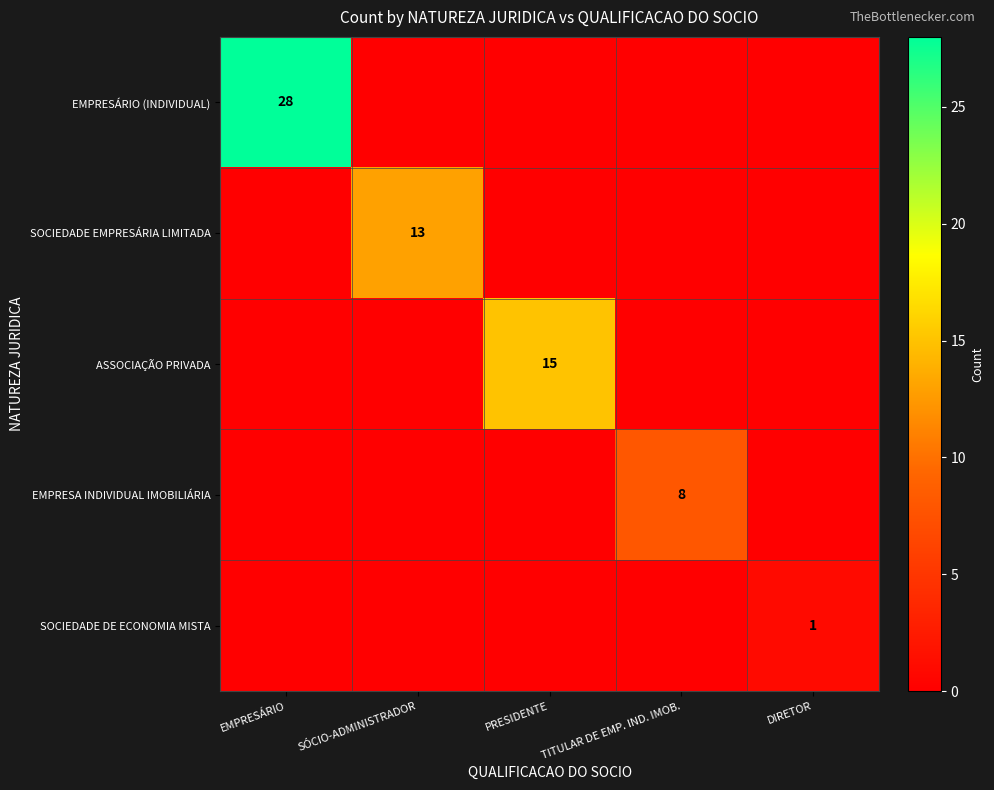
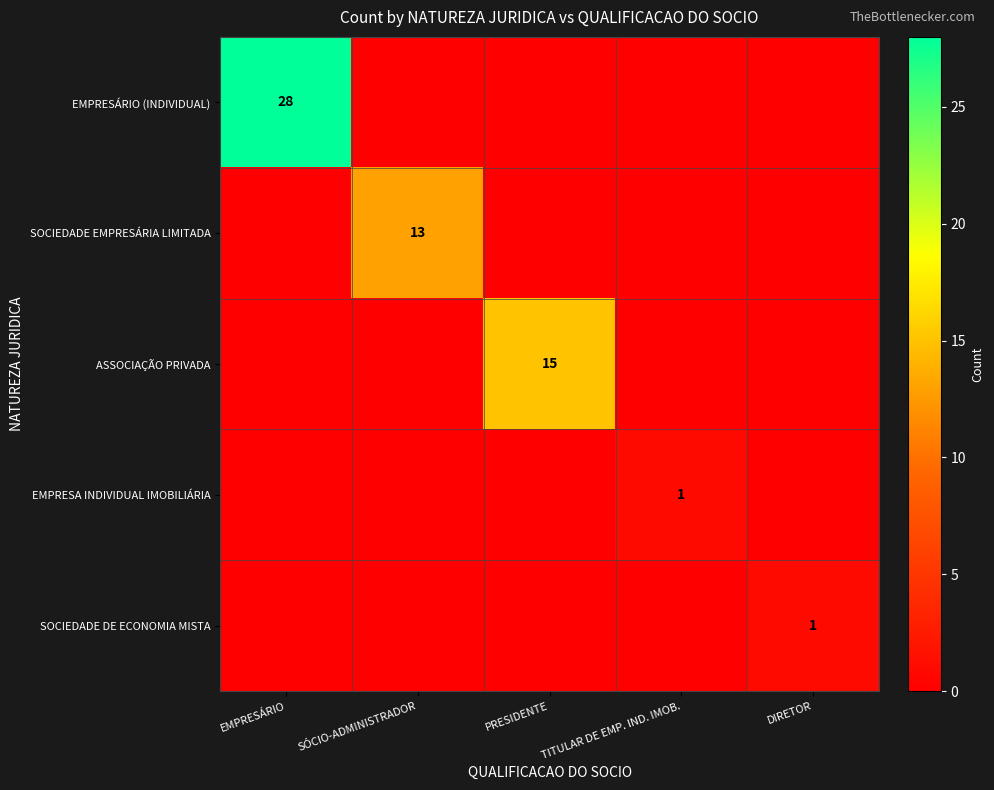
EMPRESA INDIVIDUAL IMOBILIÁRIA, TITULAR DE EMP. IND. IMOB.: 8 -> 1
